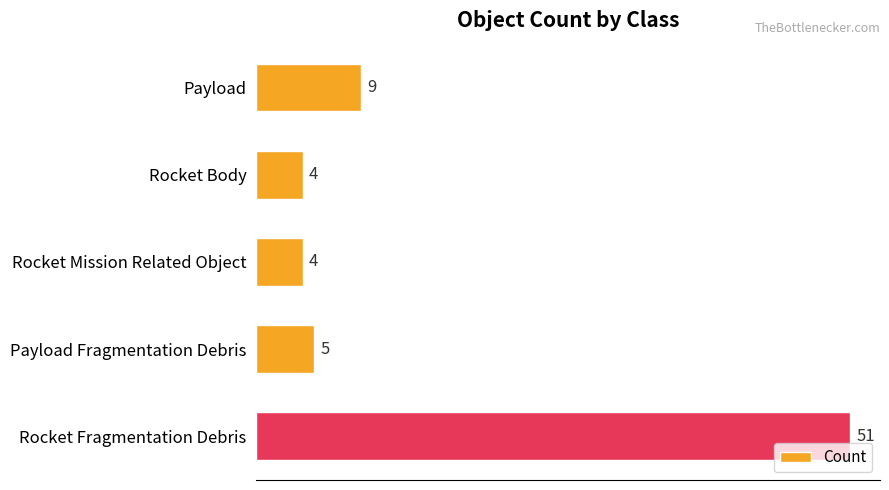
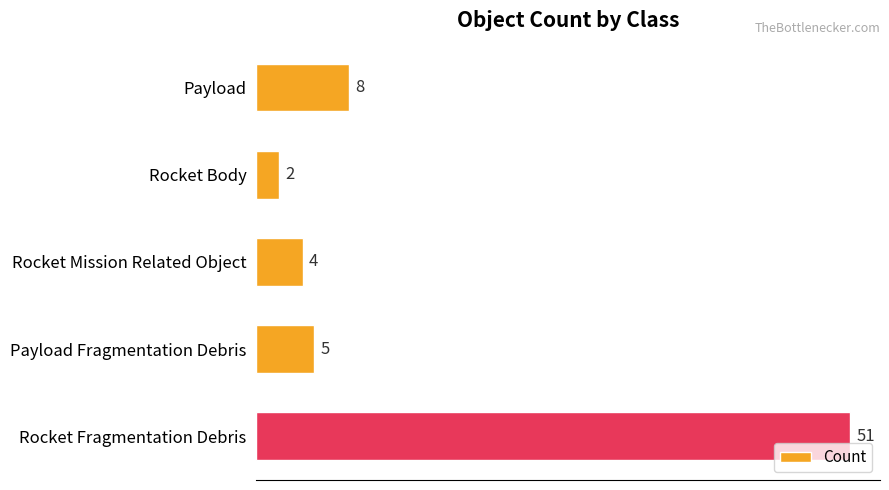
Payload: 9 -> 8
Rocket Body: 4 -> 2
